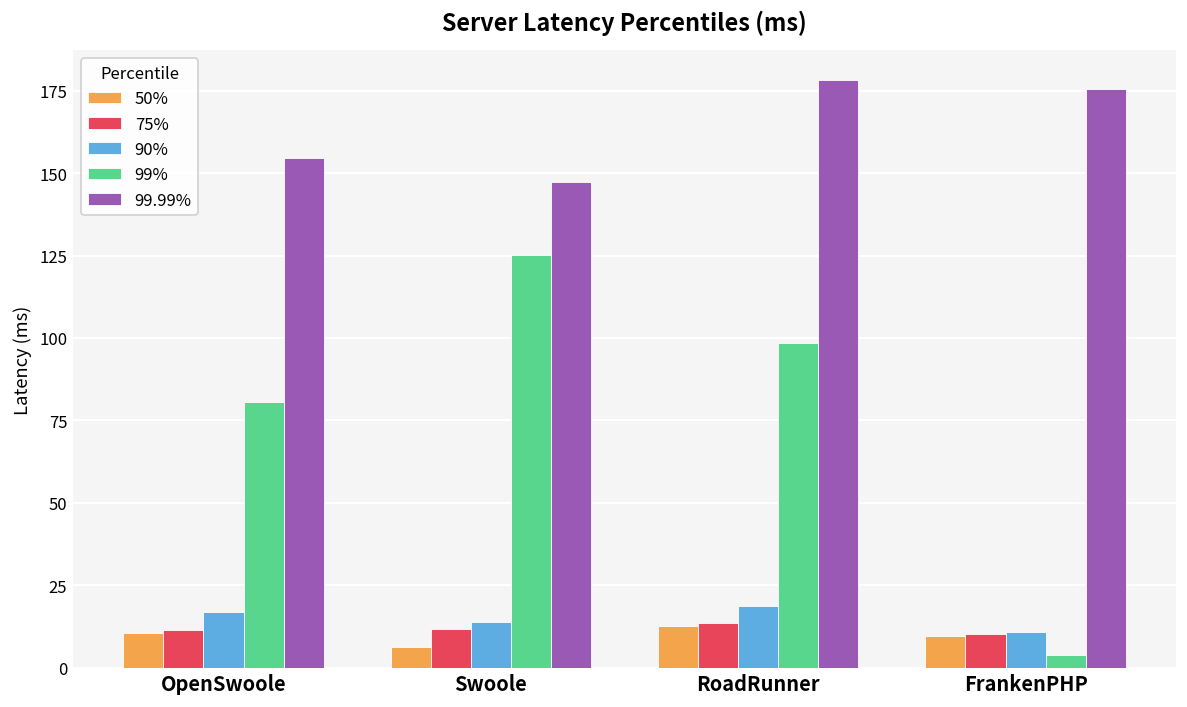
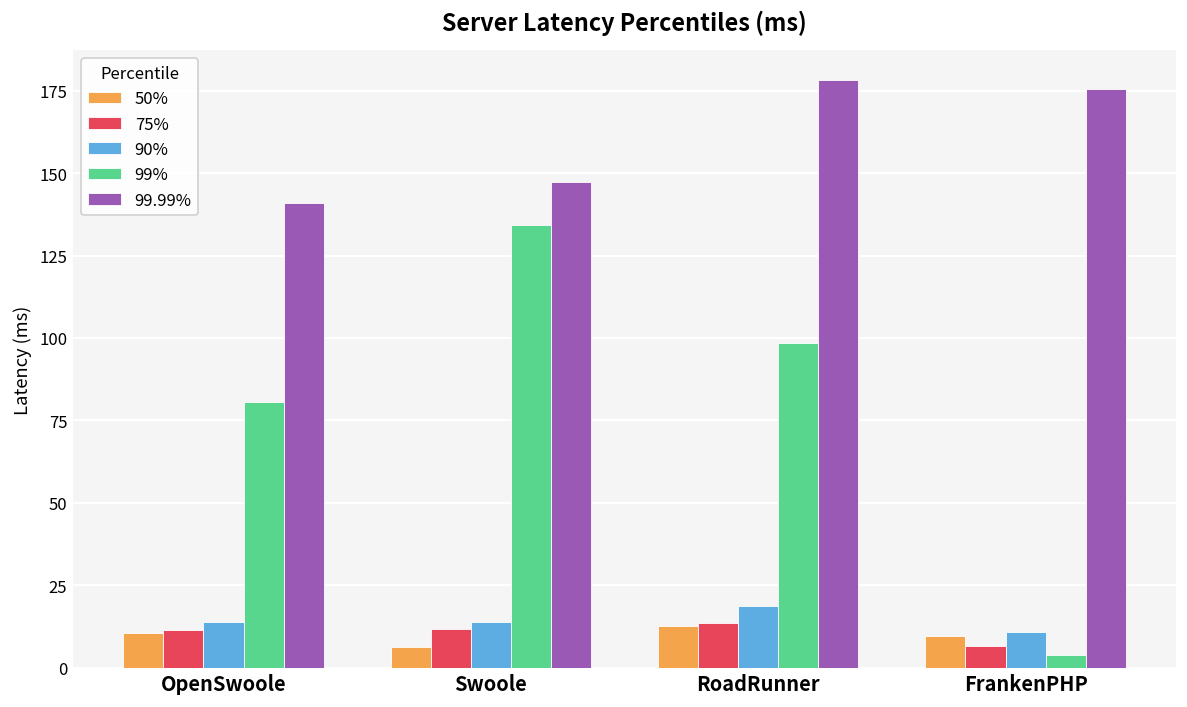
90%, OpenSwoole: 17 -> 14
99.99%, OpenSwoole: 155 -> 141
99%, Swoole: 125 -> 134
75%, FrankenPHP: 10 -> 7
